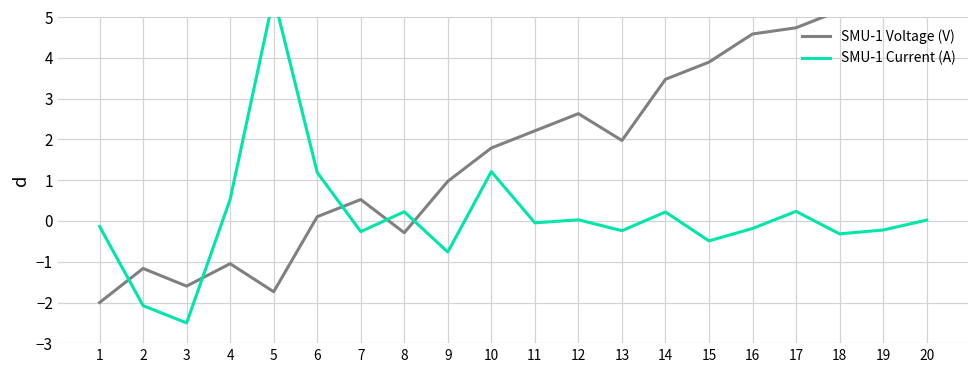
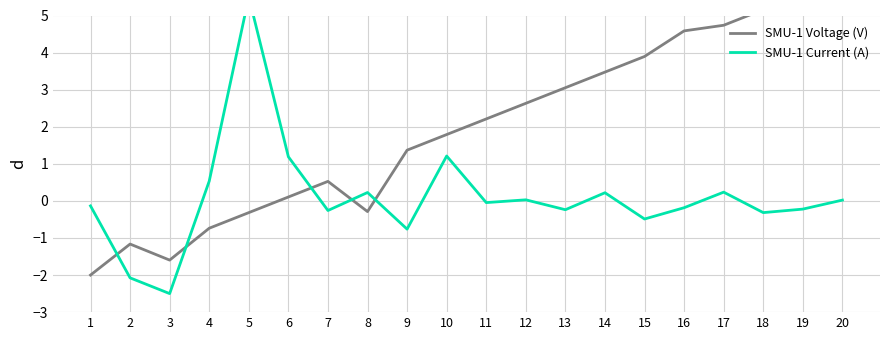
SMU-1 Voltage (V), 4: -1.0 -> -0.7
SMU-1 Voltage (V), 5: -1.7 -> -0.3
SMU-1 Voltage (V), 9: 1.0 -> 1.4
SMU-1 Voltage (V), 13: 2.0 -> 3.1
